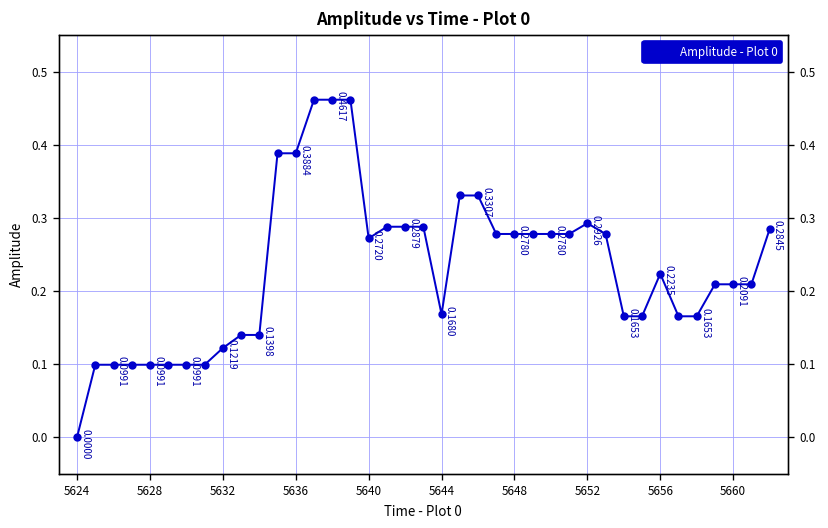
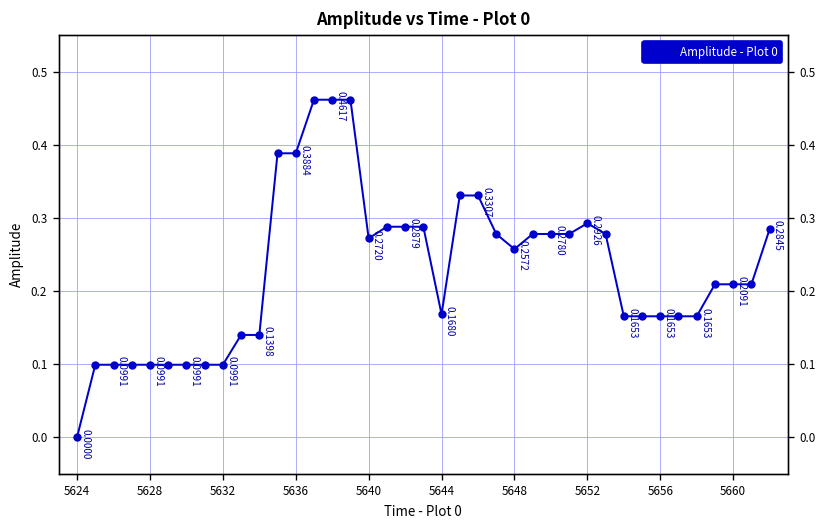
5632: 0.1219 -> 0.0991
5648: 0.2780 -> 0.2572
5656: 0.2235 -> 0.1653
